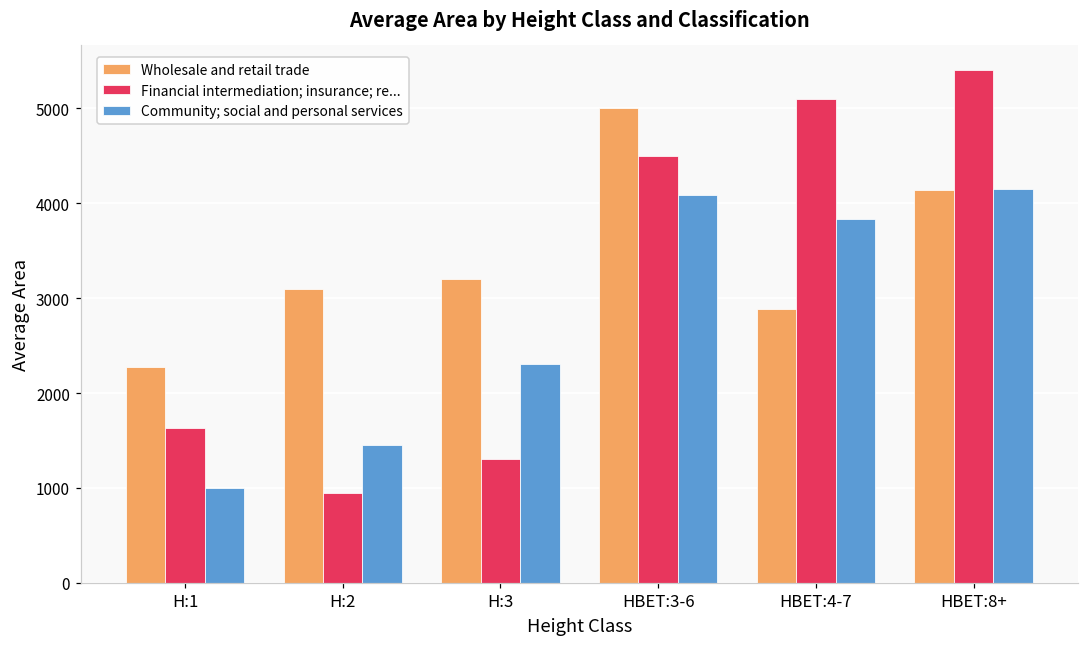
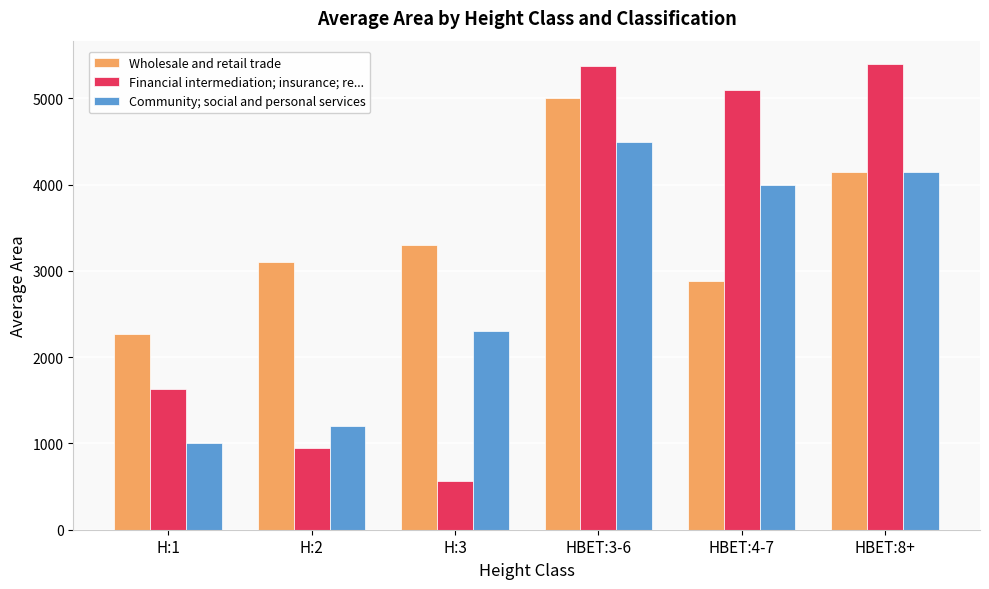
Community; social and personal services, H:2: 1500 -> 1200
Wholesale and retail trade, H:3: 3200 -> 3300
Financial intermediation; insurance; re..., H:3: 1300 -> 600
Financial intermediation; insurance; re..., HBET:3-6: 4500 -> 5400
Community; social and personal services, HBET:3-6: 4100 -> 4500
Community; social and personal services, HBET:4-7: 3800 -> 4000
